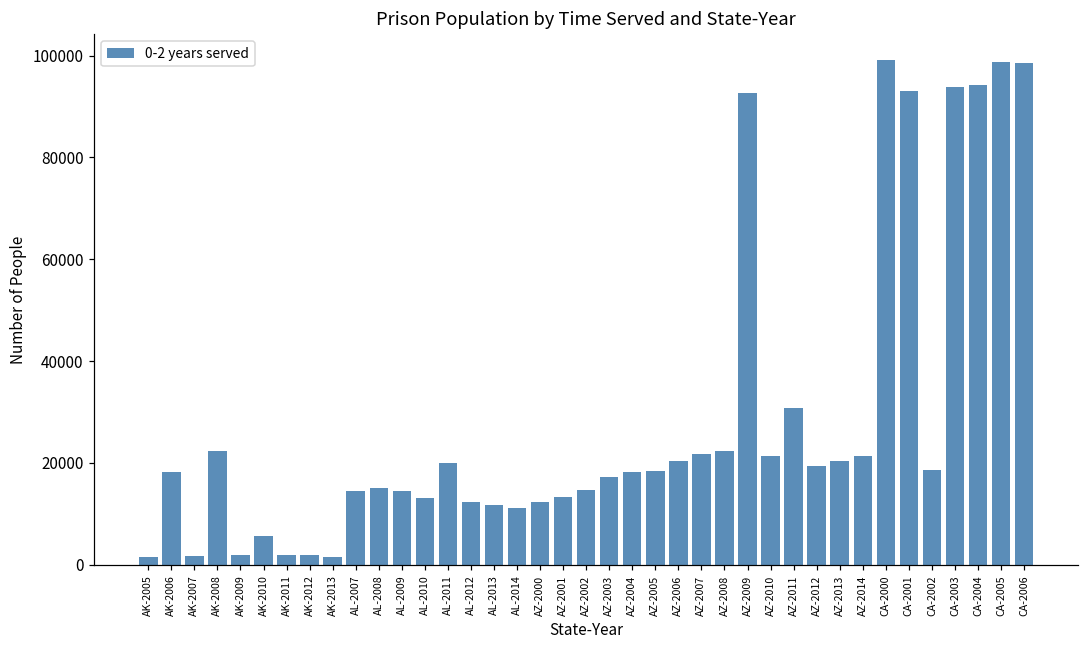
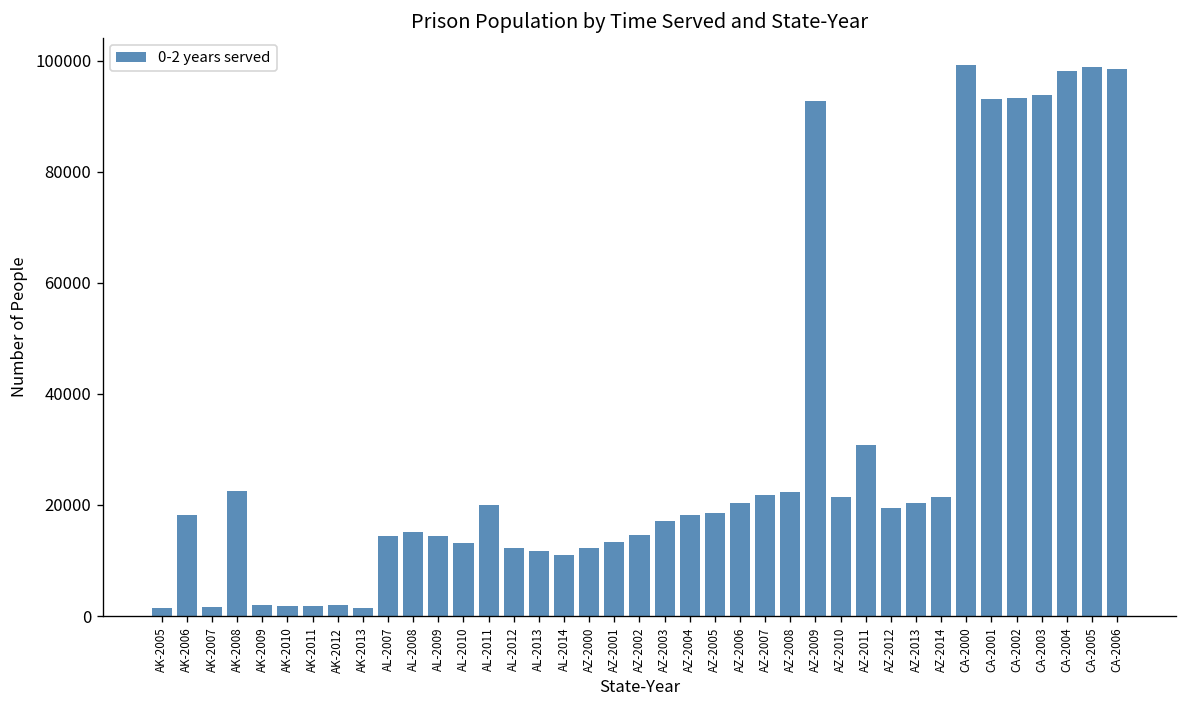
AK-2010: 6000 -> 2000
CA-2002: 19000 -> 93000
CA-2004: 94000 -> 98000
